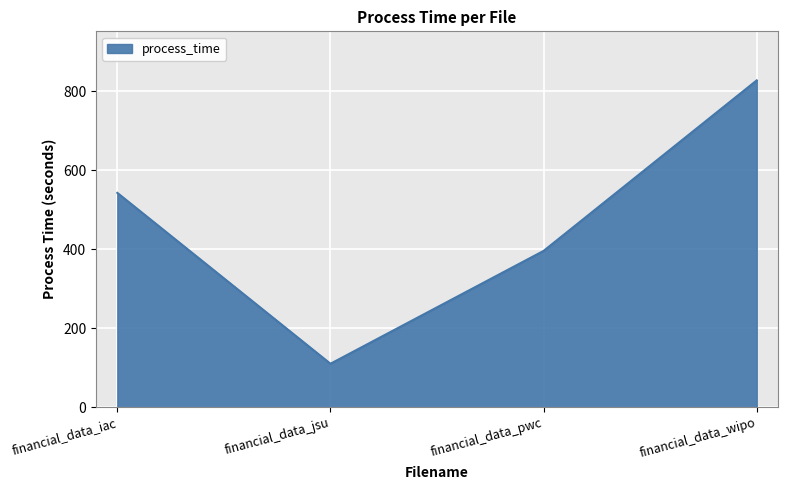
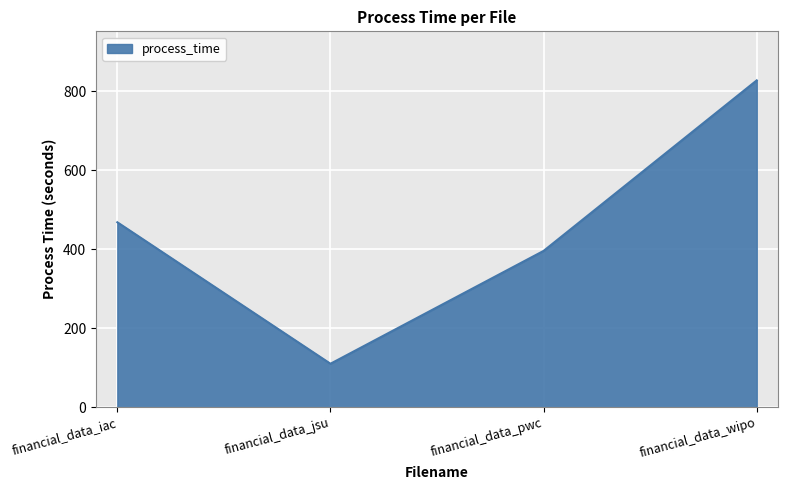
financial_data_iac: 540 -> 470
